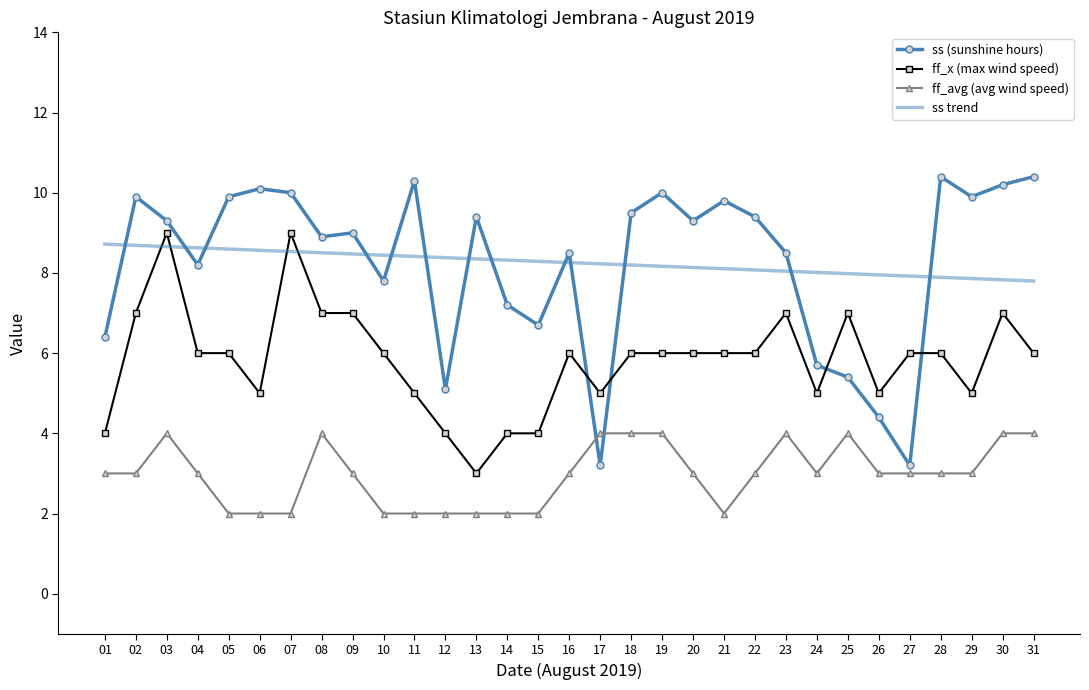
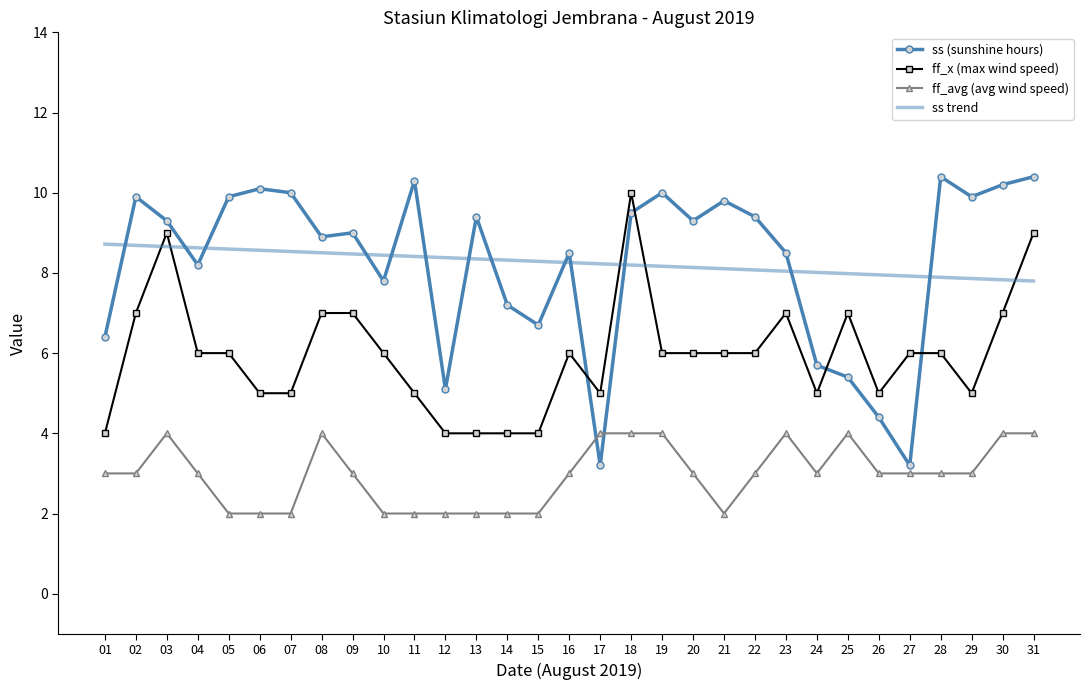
ff_x (max wind speed), 07: 9 -> 5
ff_x (max wind speed), 13: 3 -> 4
ff_x (max wind speed), 18: 6 -> 10
ff_x (max wind speed), 31: 6 -> 9
